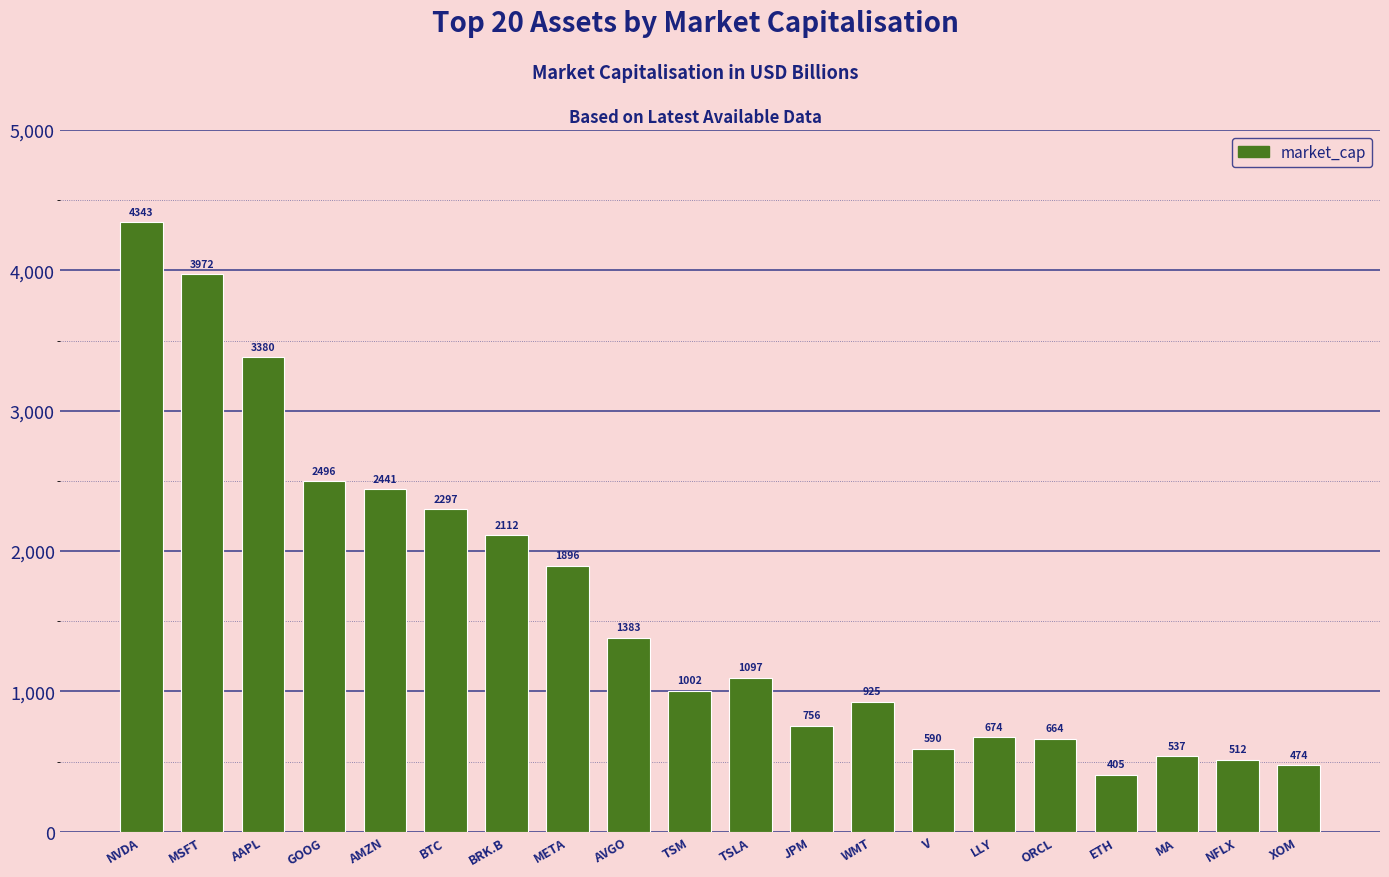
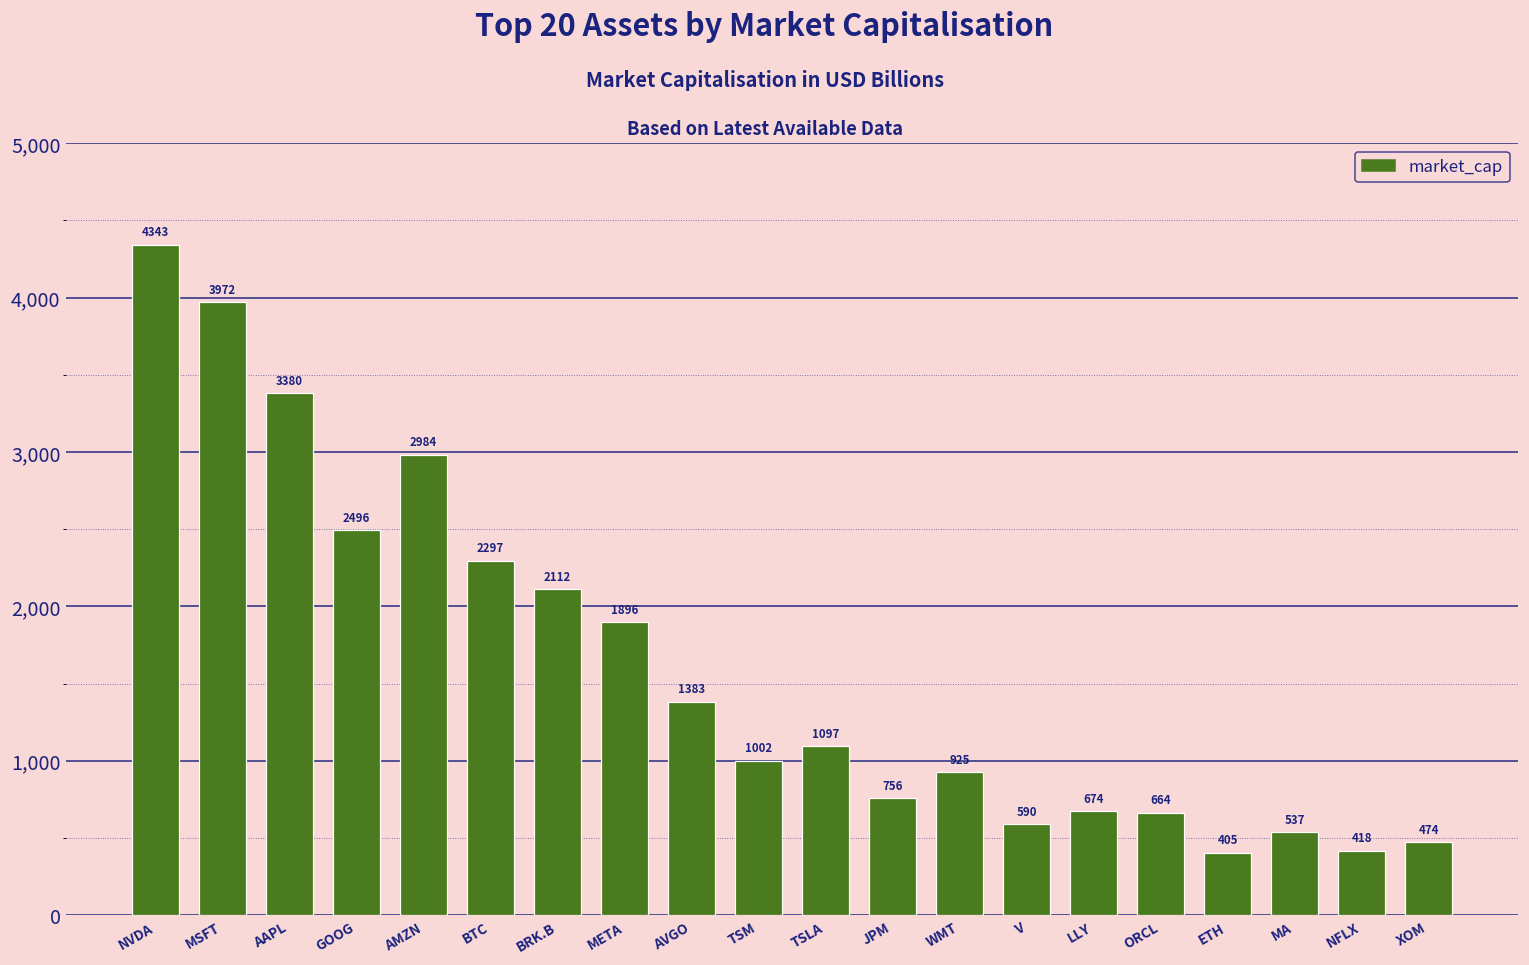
AMZN: 2441 -> 2984
NFLX: 512 -> 418
